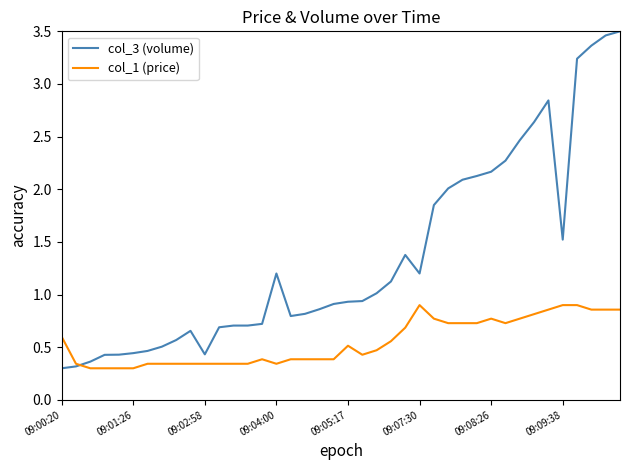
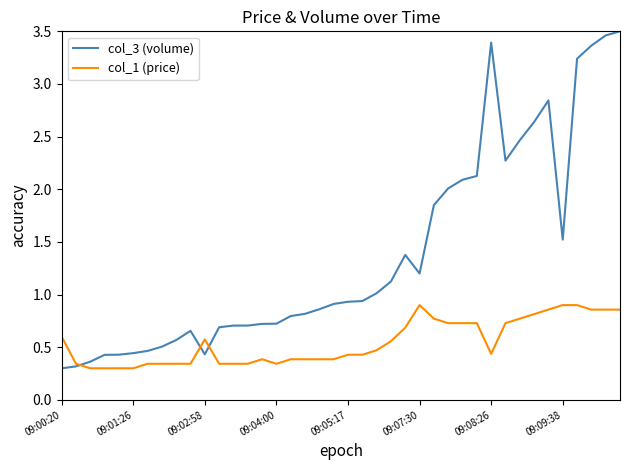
col_1 (price), 09:02:58: 0.34 -> 0.57
col_3 (volume), 09:04:00: 1.20 -> 0.72
col_1 (price), 09:05:17: 0.51 -> 0.43
col_3 (volume), 09:08:26: 2.17 -> 3.39
col_1 (price), 09:08:26: 0.77 -> 0.44
